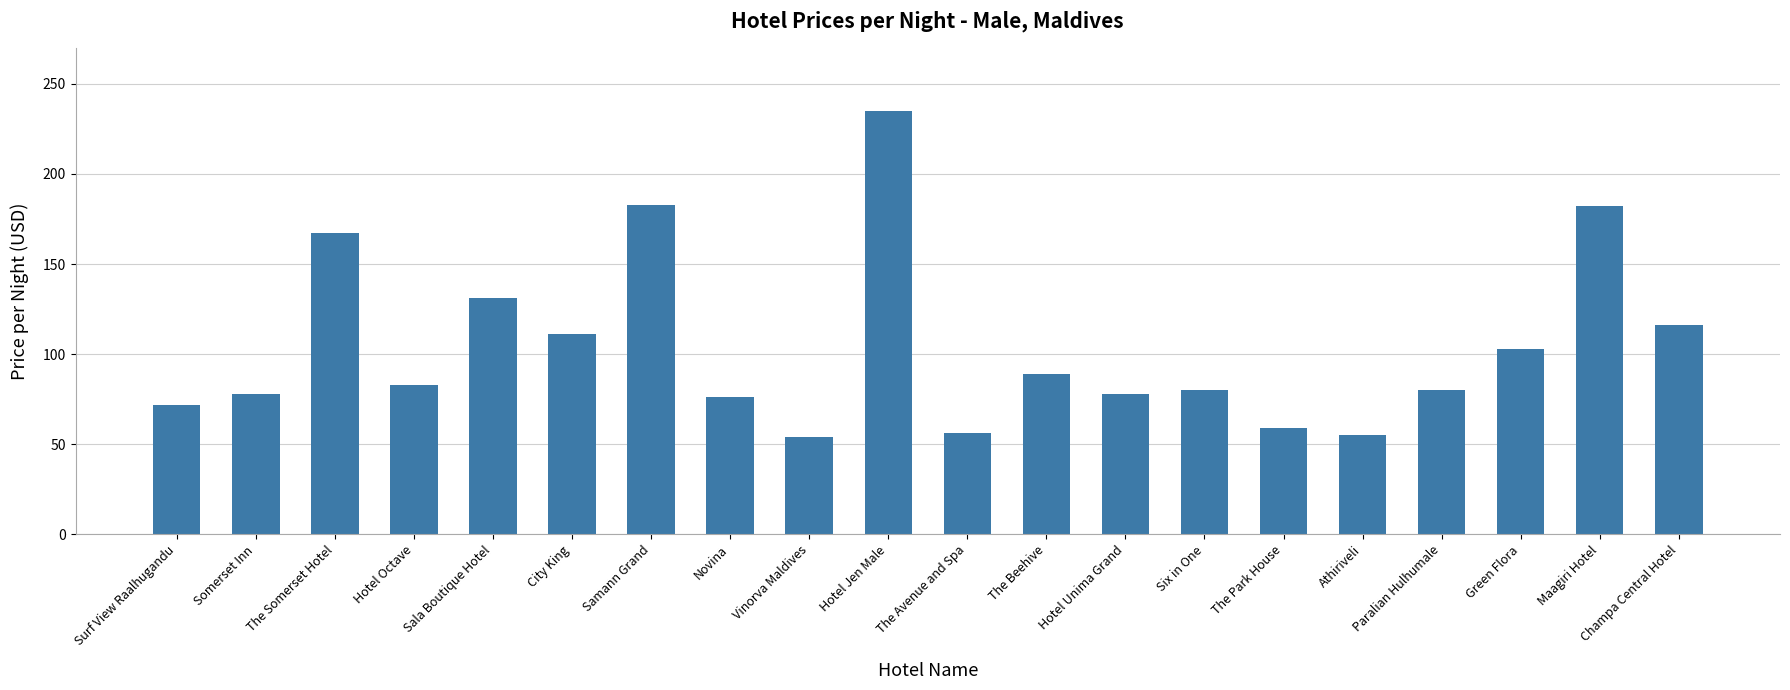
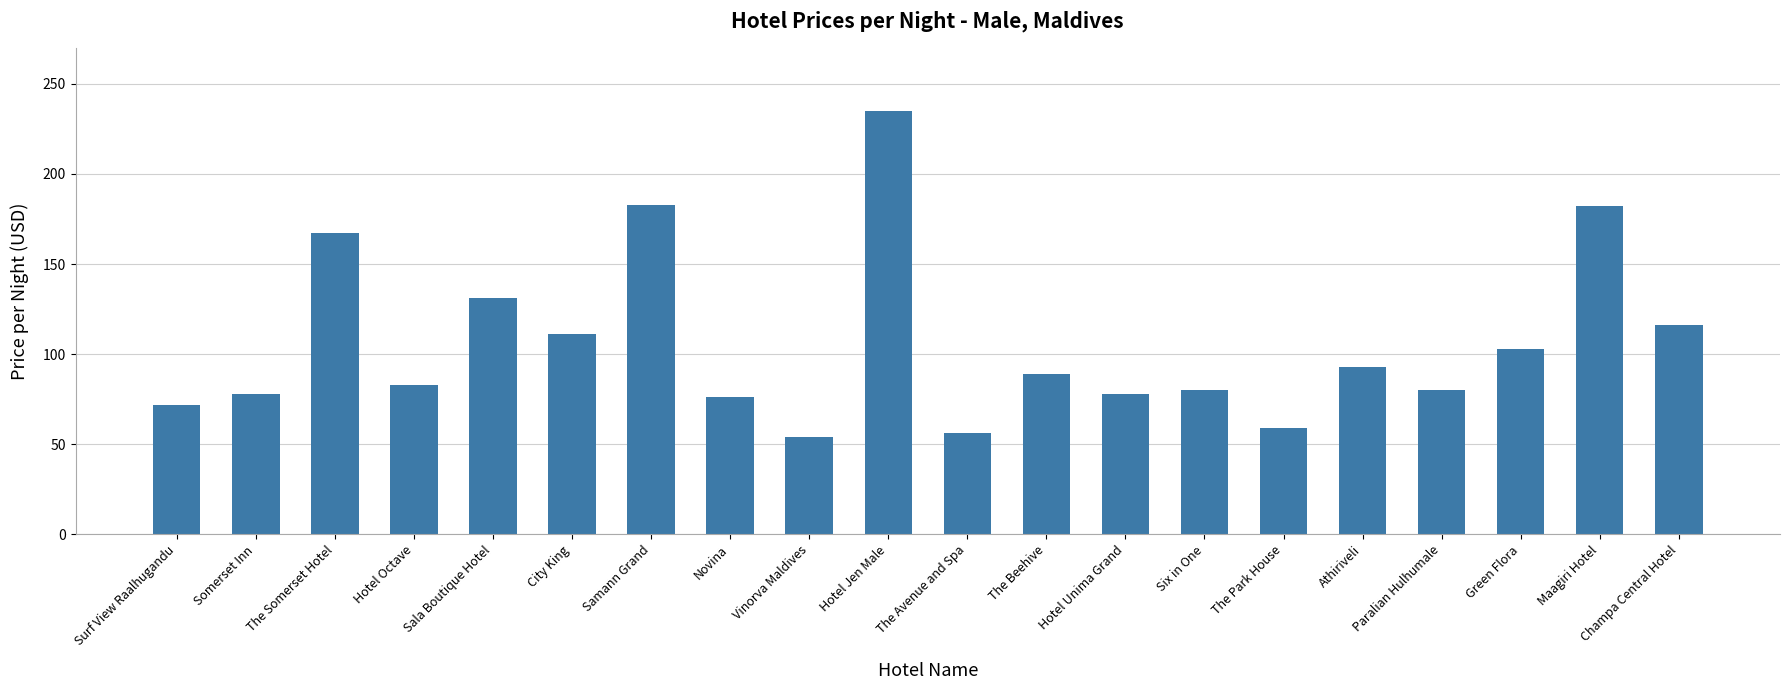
Athiriveli: 55 -> 93
